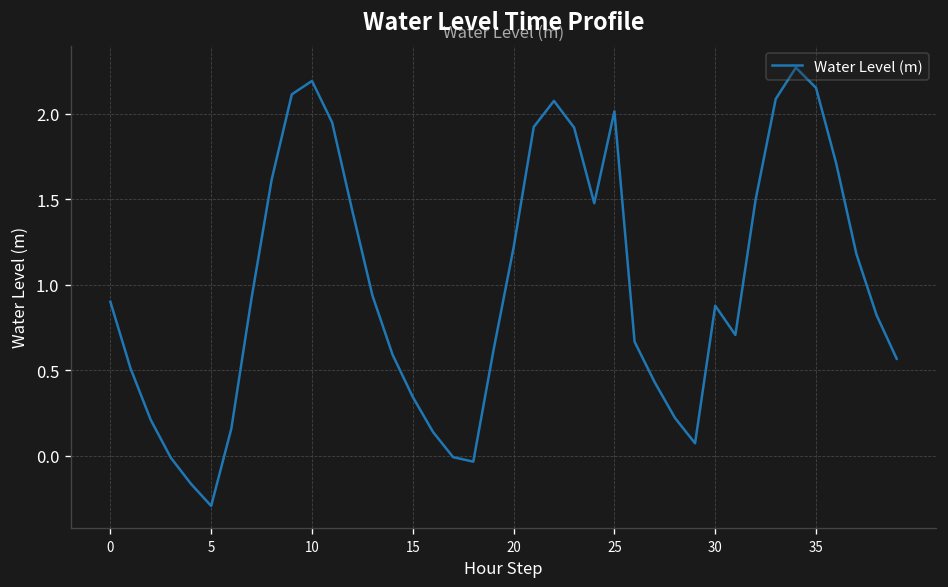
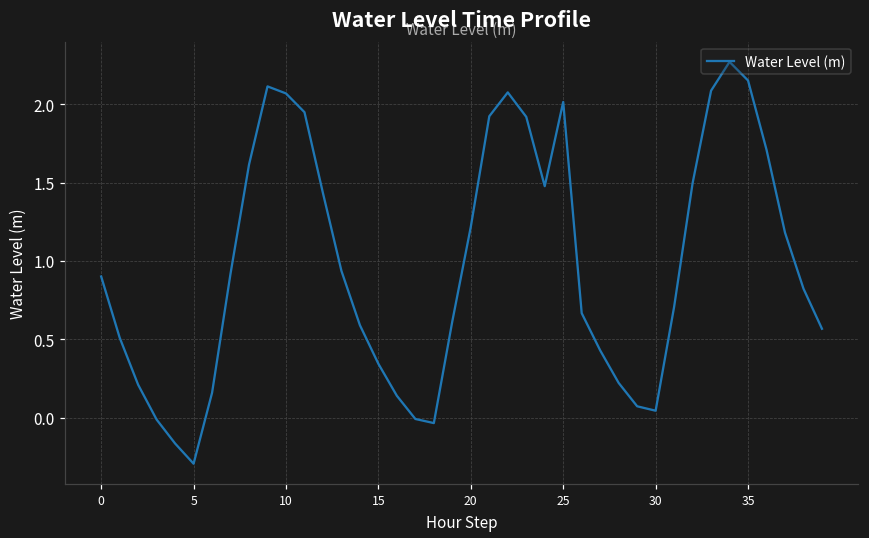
10: 2.19 -> 2.07
30: 0.88 -> 0.04
